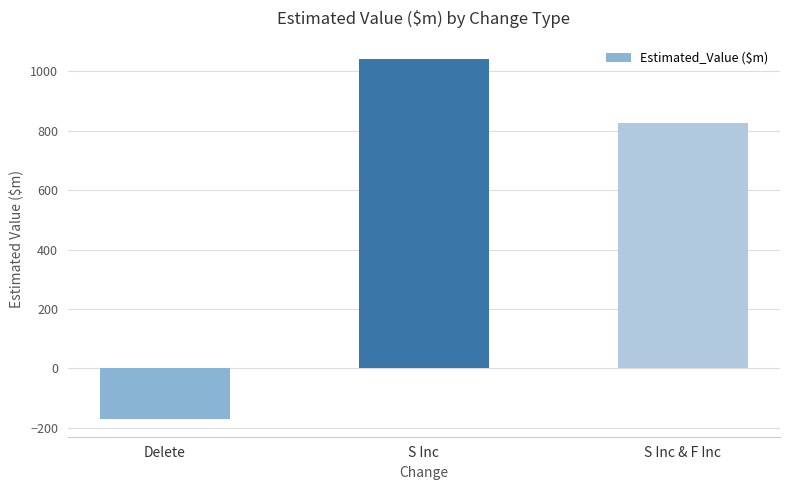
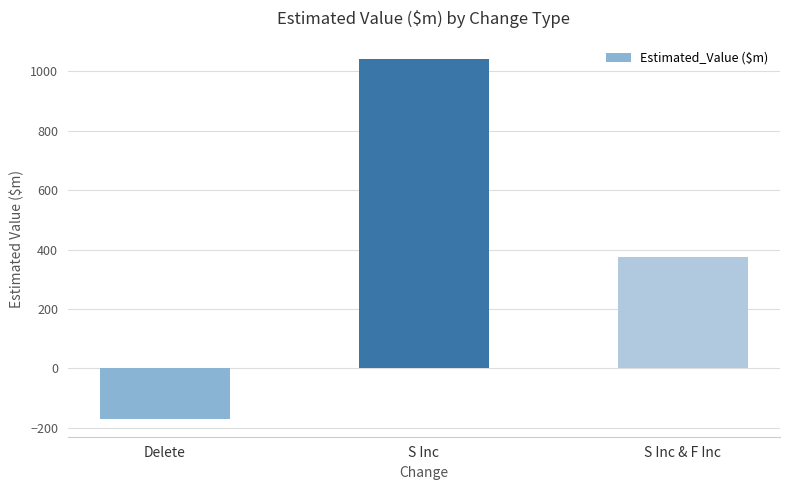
S Inc & F Inc: 820 -> 370
